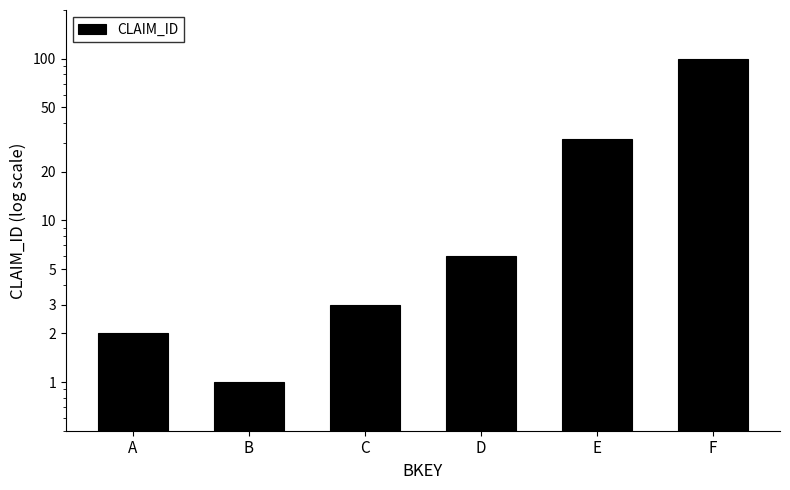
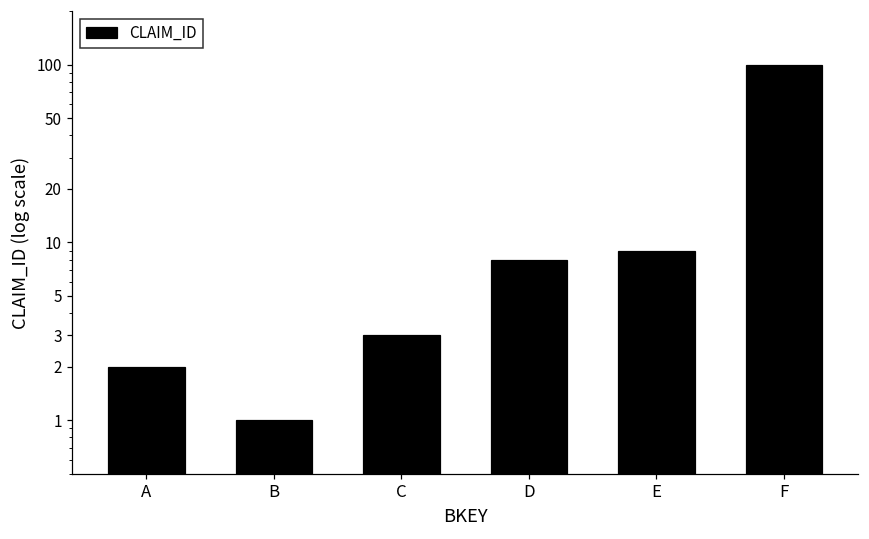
D: 6 -> 8
E: 32 -> 9
